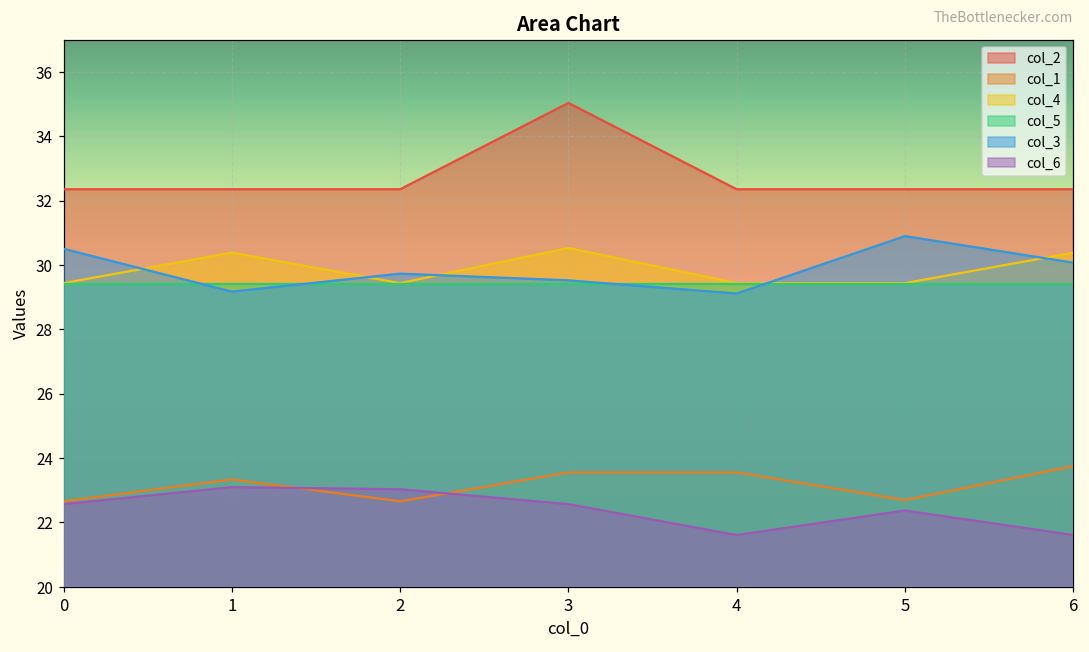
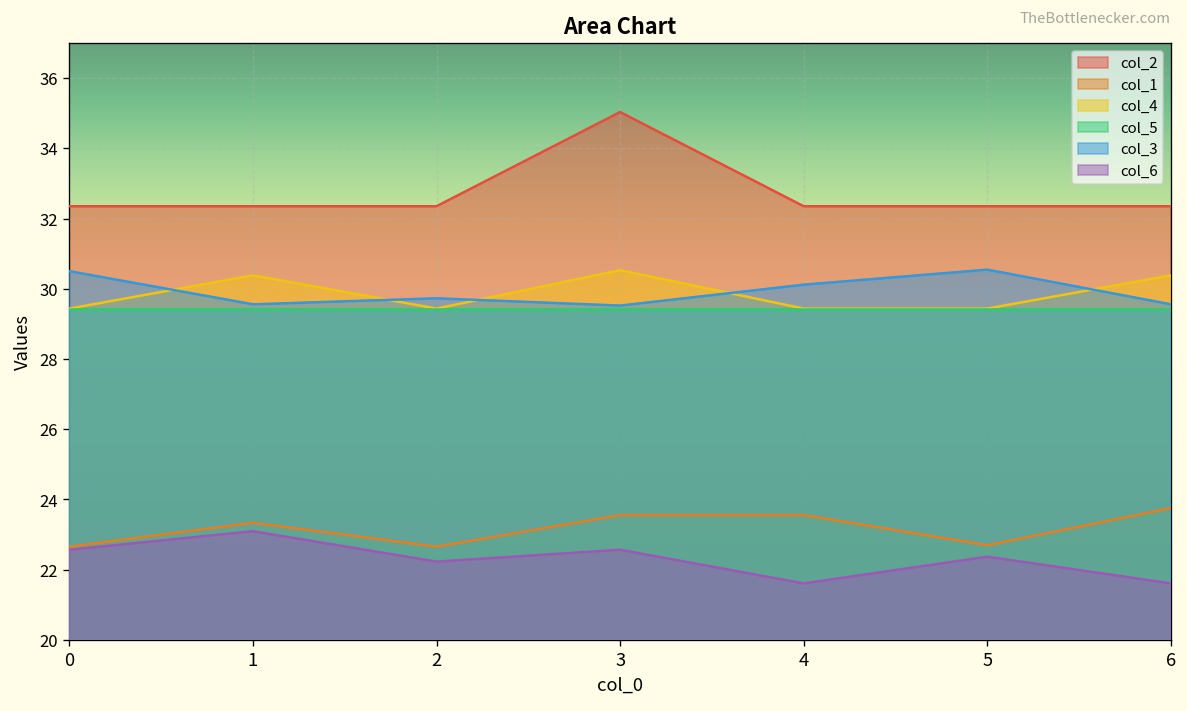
col_3, 1: 29.2 -> 29.6
col_6, 2: 23.0 -> 22.2
col_3, 4: 29.1 -> 30.1
col_3, 5: 30.9 -> 30.5
col_3, 6: 30.1 -> 29.6
